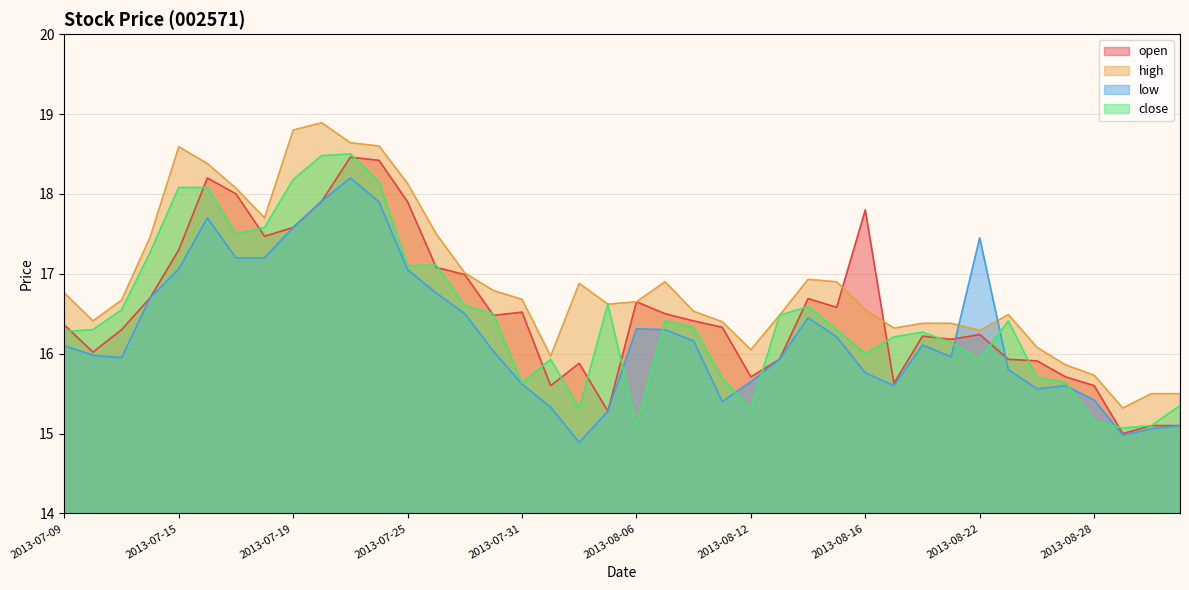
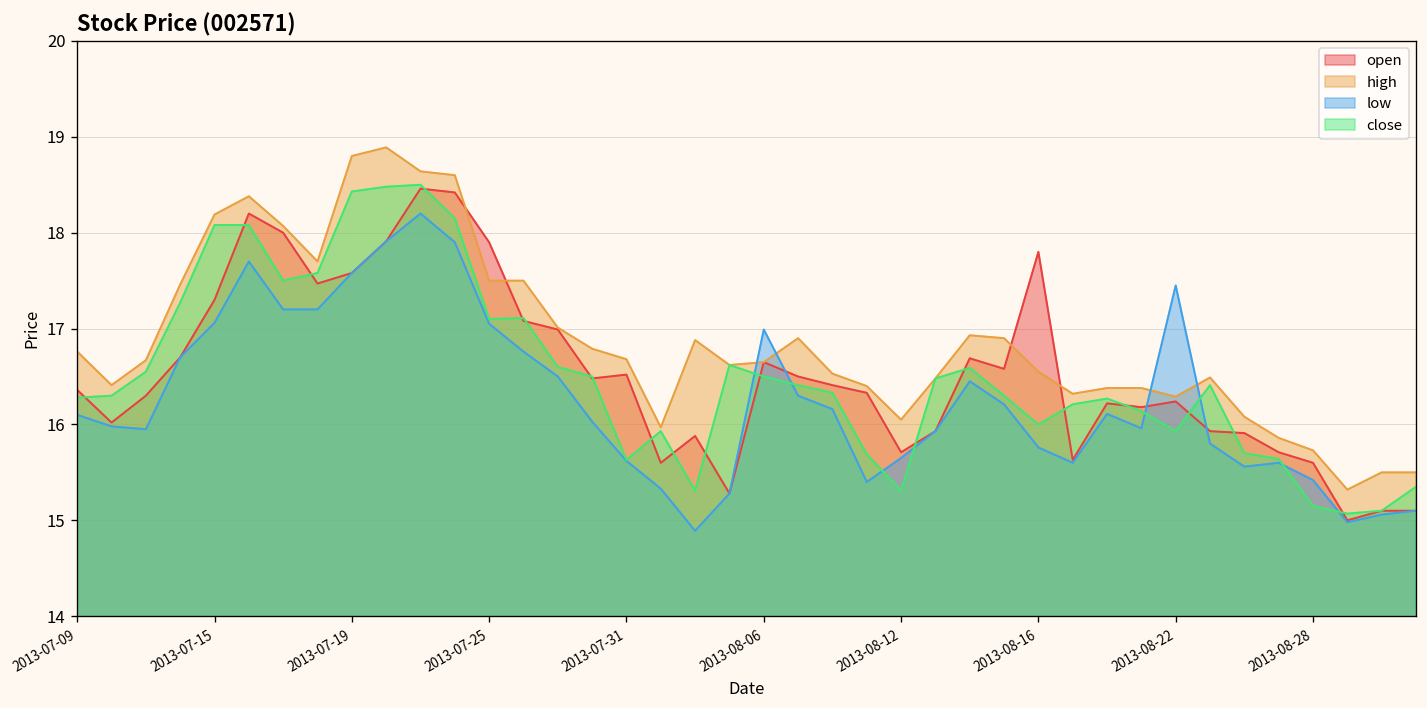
high, 2013-07-15: 18.6 -> 18.2
close, 2013-07-19: 18.2 -> 18.4
high, 2013-07-25: 18.1 -> 17.5
low, 2013-08-06: 16.3 -> 17.0
close, 2013-08-06: 15.1 -> 16.5
